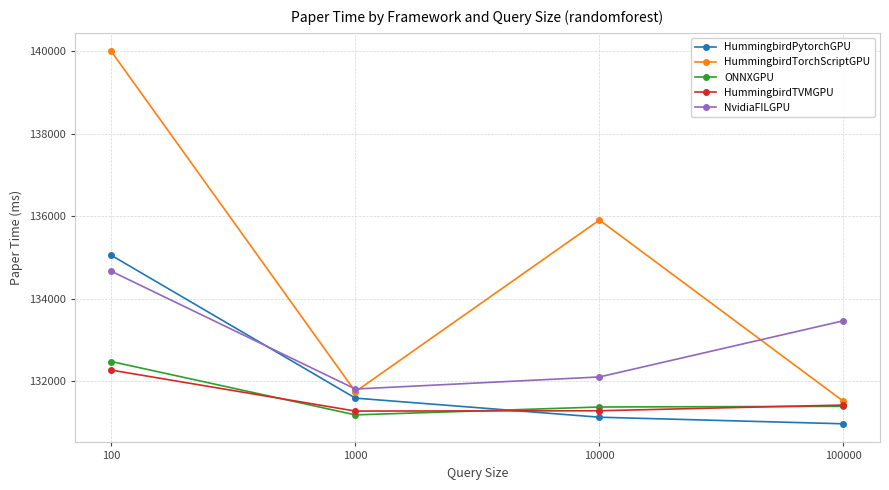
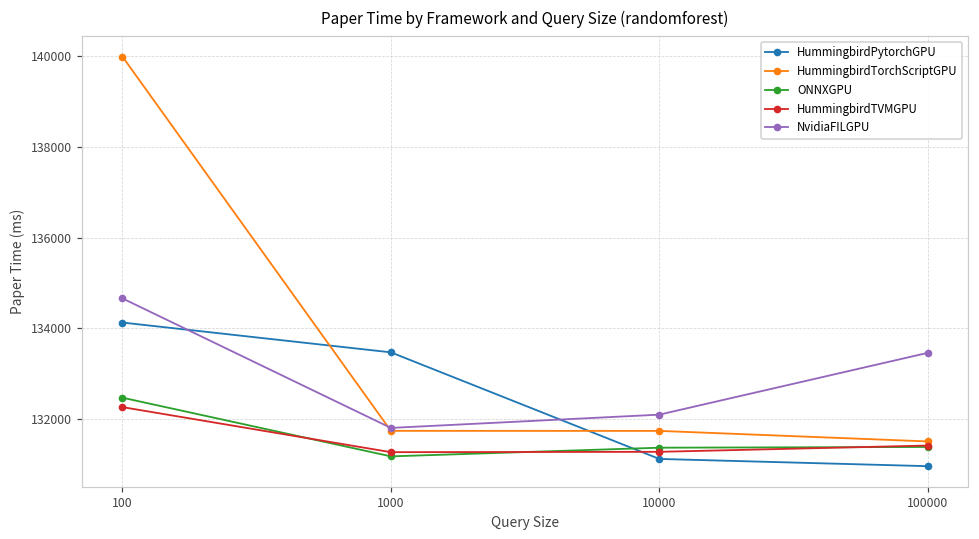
HummingbirdPytorchGPU, 100: 135000 -> 134100
HummingbirdPytorchGPU, 1000: 131600 -> 133500
HummingbirdTorchScriptGPU, 10000: 135900 -> 131700
